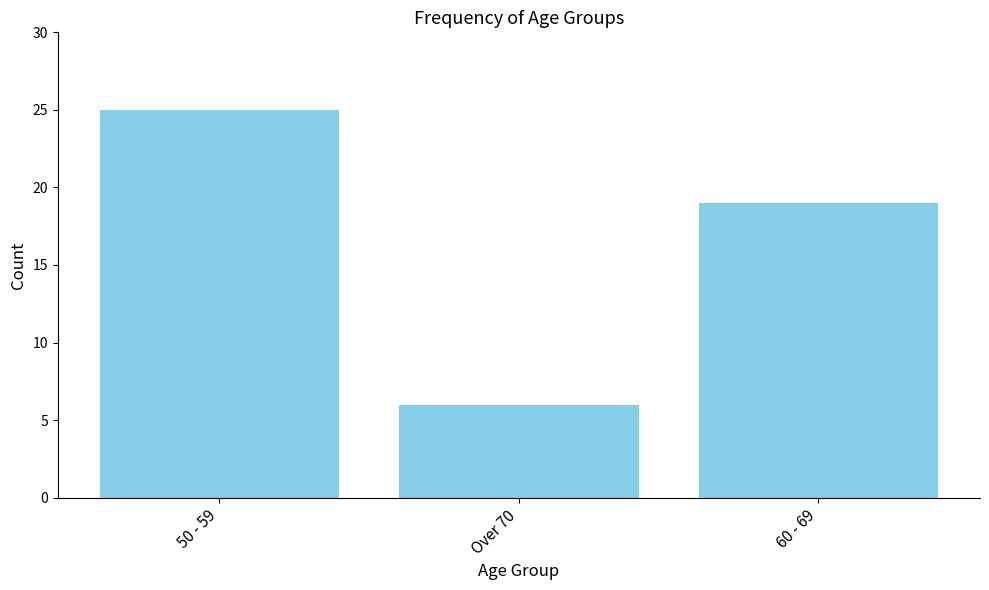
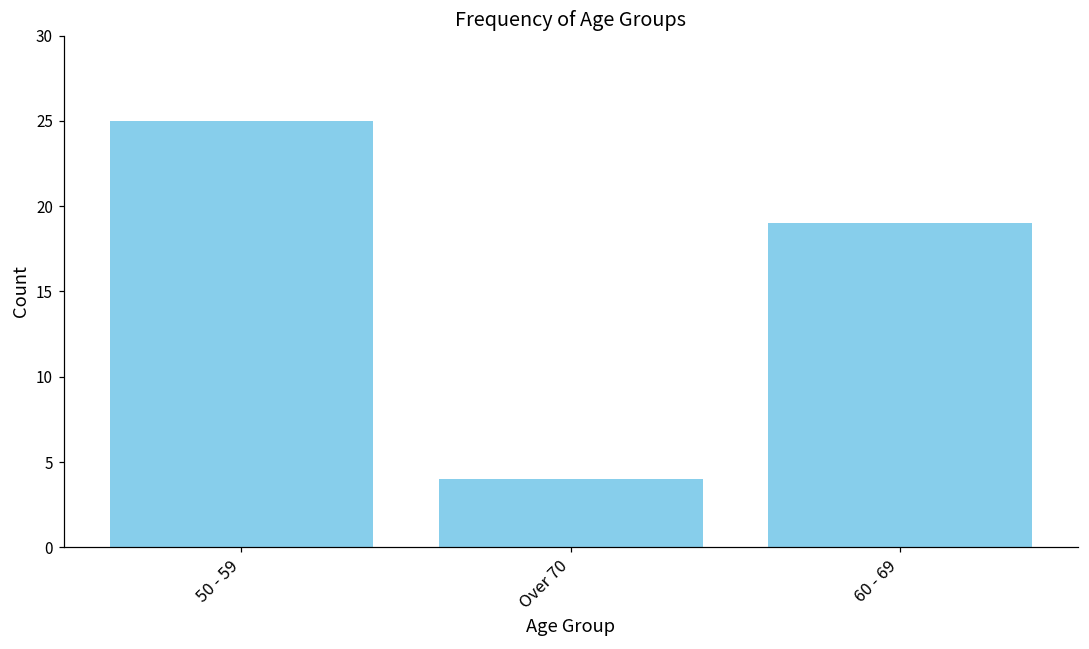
Over 70: 6 -> 4
